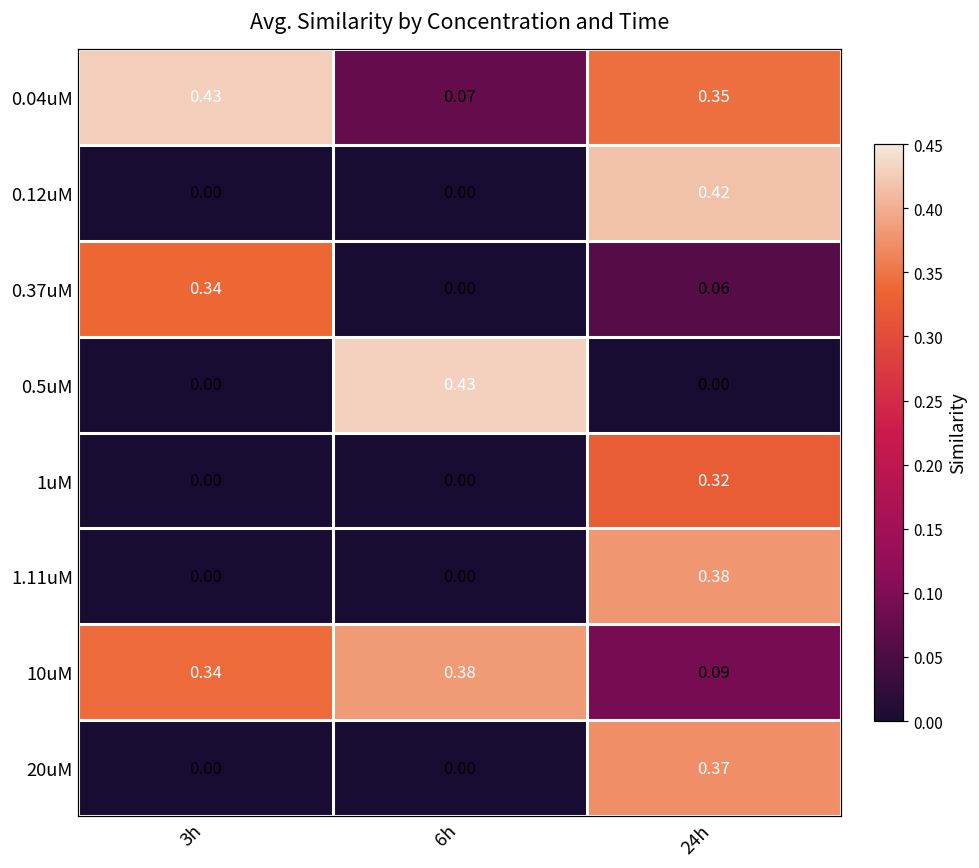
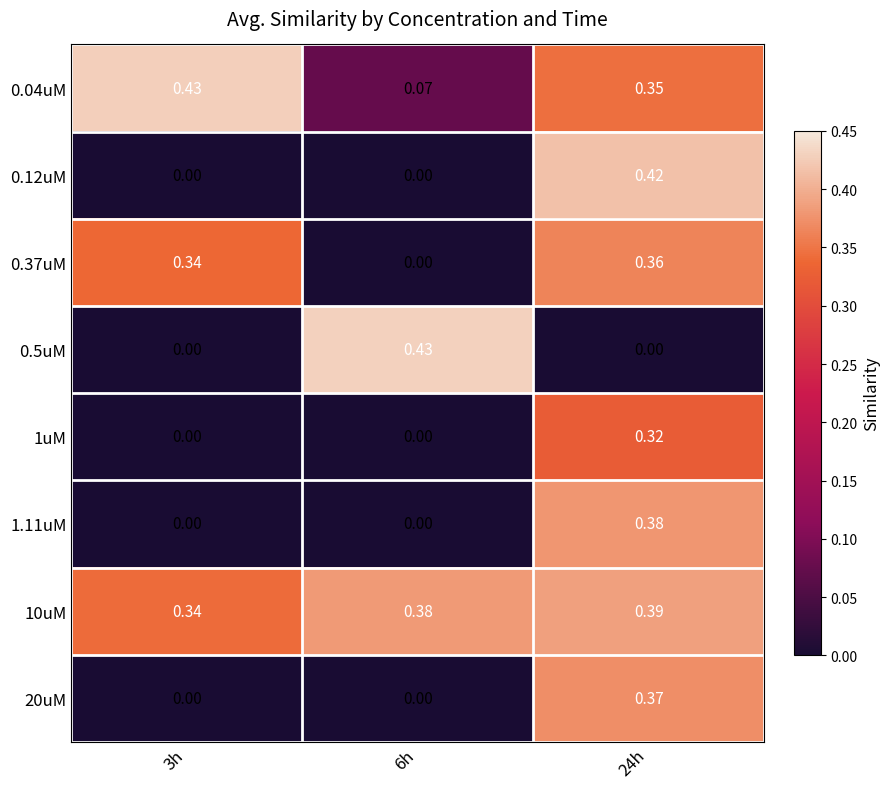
0.37uM, 24h: 0.06 -> 0.36
10uM, 24h: 0.09 -> 0.39
